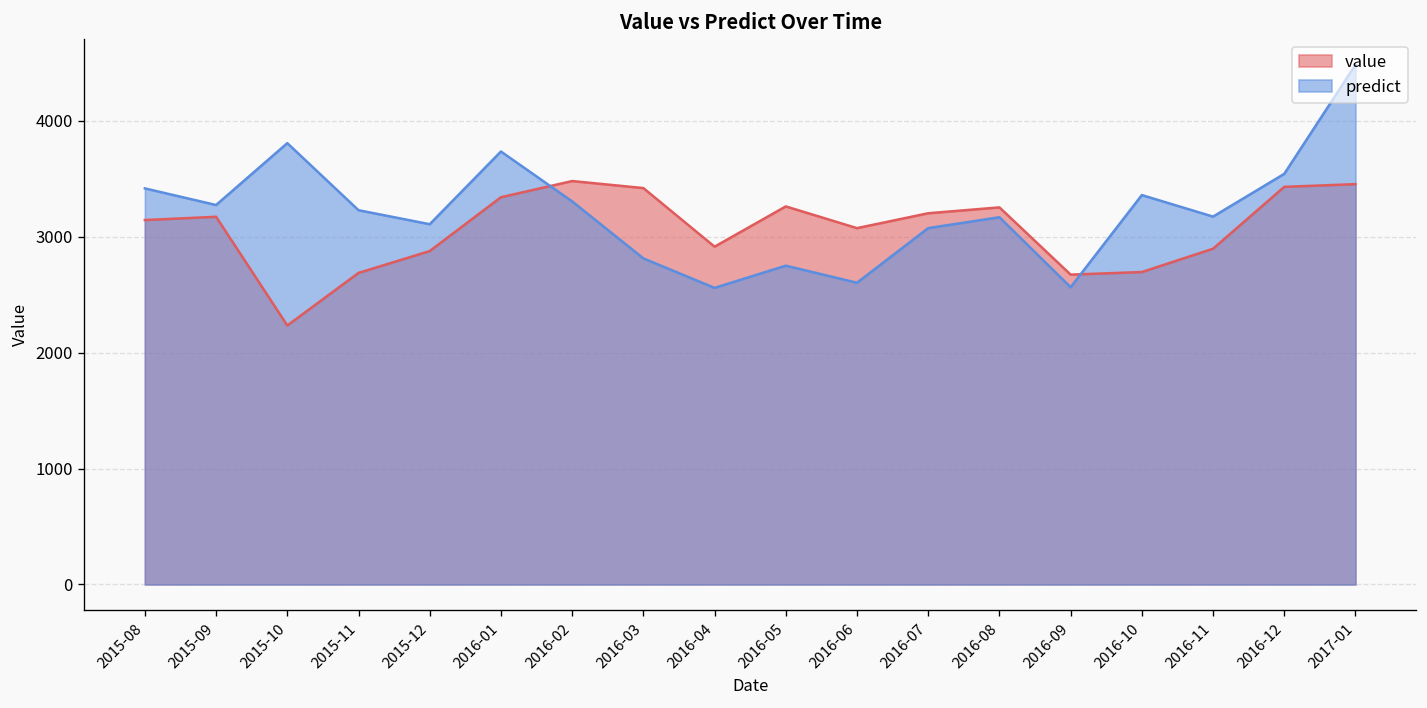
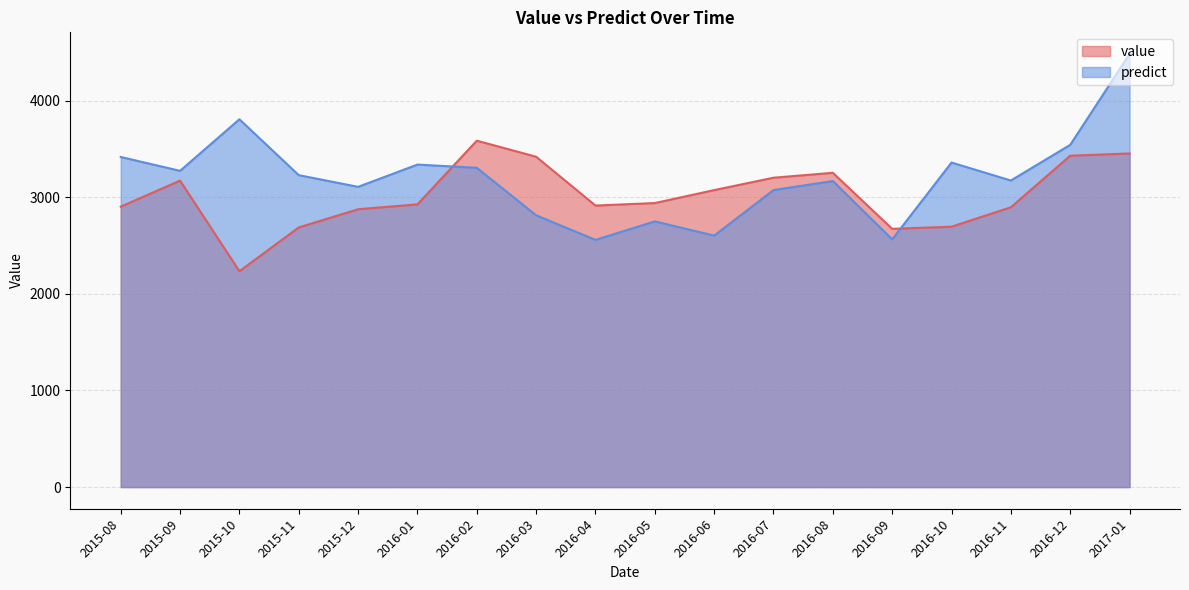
value, 2015-08: 3100 -> 2900
value, 2016-01: 3300 -> 2900
predict, 2016-01: 3700 -> 3300
value, 2016-02: 3500 -> 3600
value, 2016-05: 3300 -> 2900
